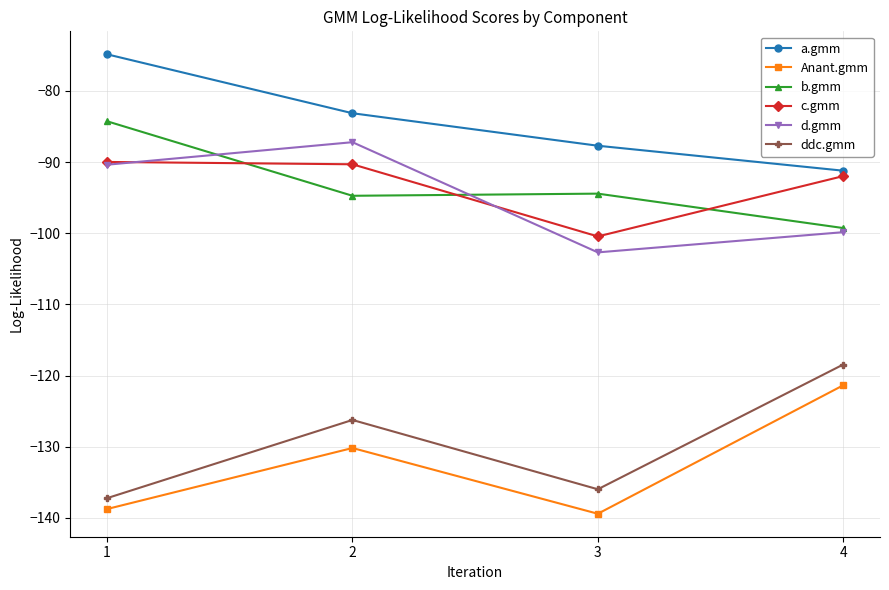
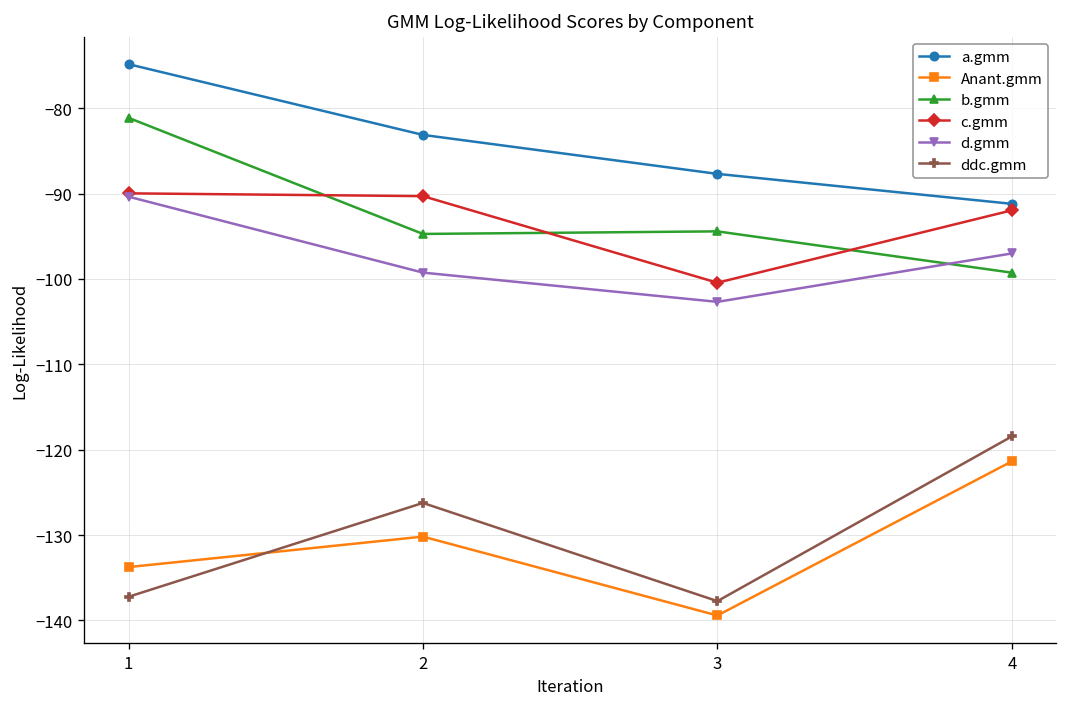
Anant.gmm, 1: -139 -> -134
b.gmm, 1: -84 -> -81
d.gmm, 2: -87 -> -99
ddc.gmm, 3: -136 -> -138
d.gmm, 4: -100 -> -97
